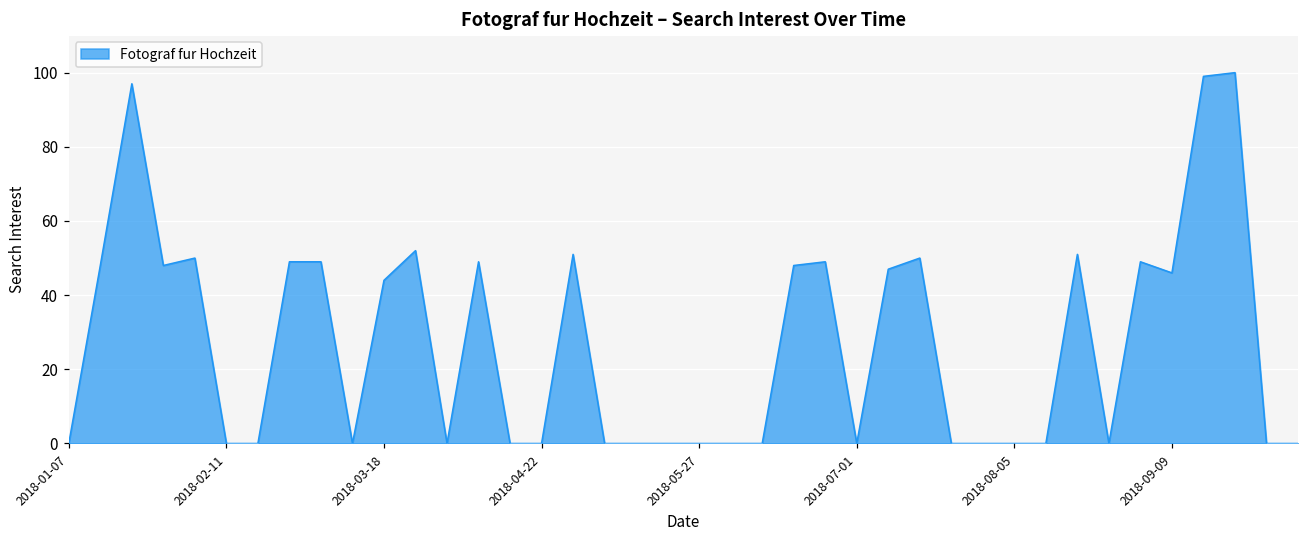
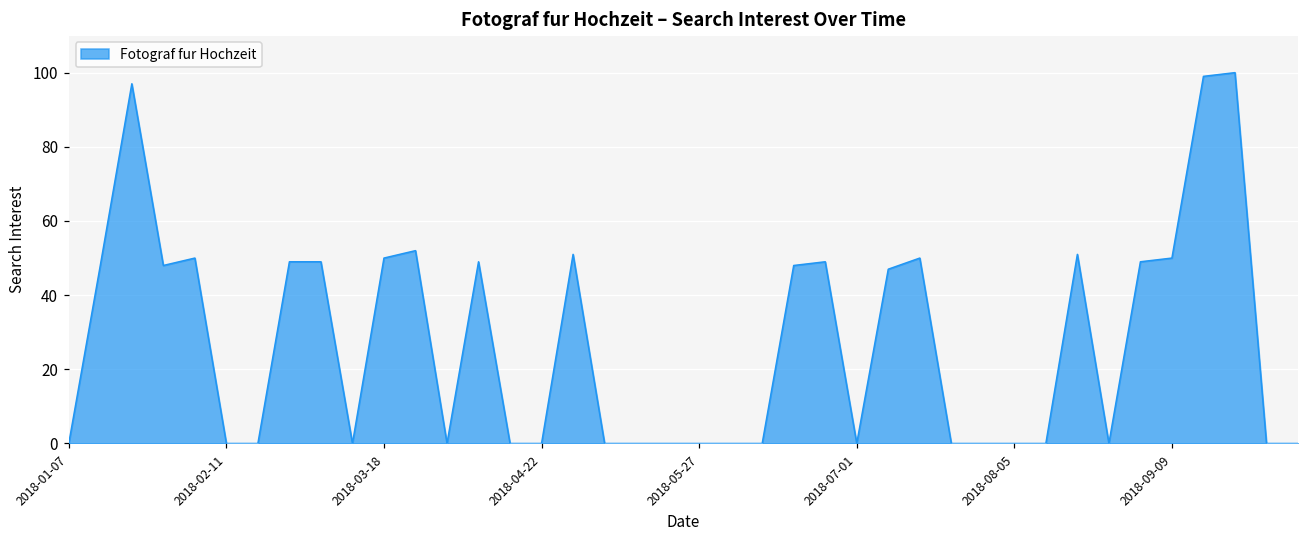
2018-03-18: 44 -> 50
2018-09-09: 46 -> 50
